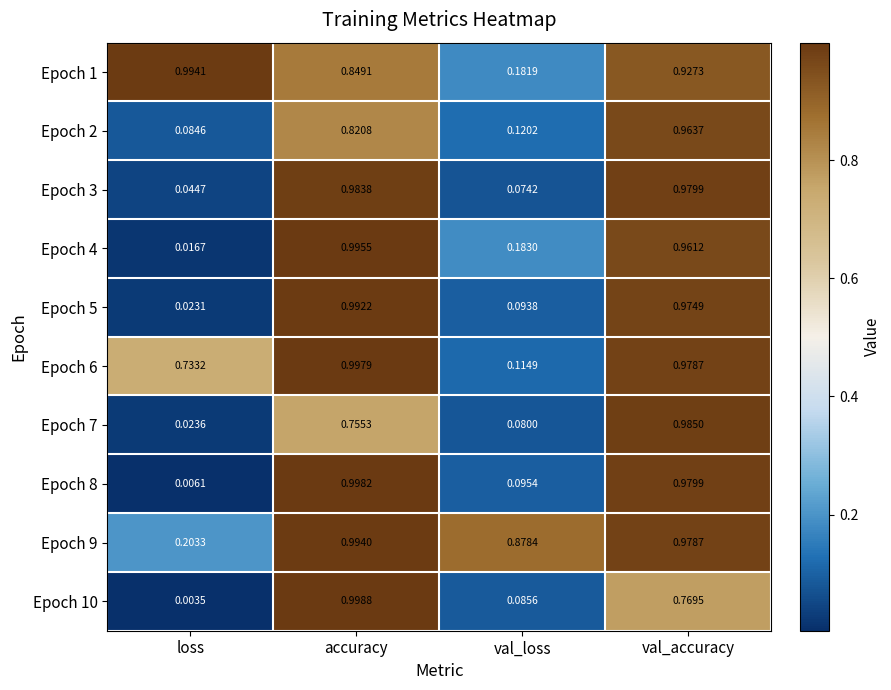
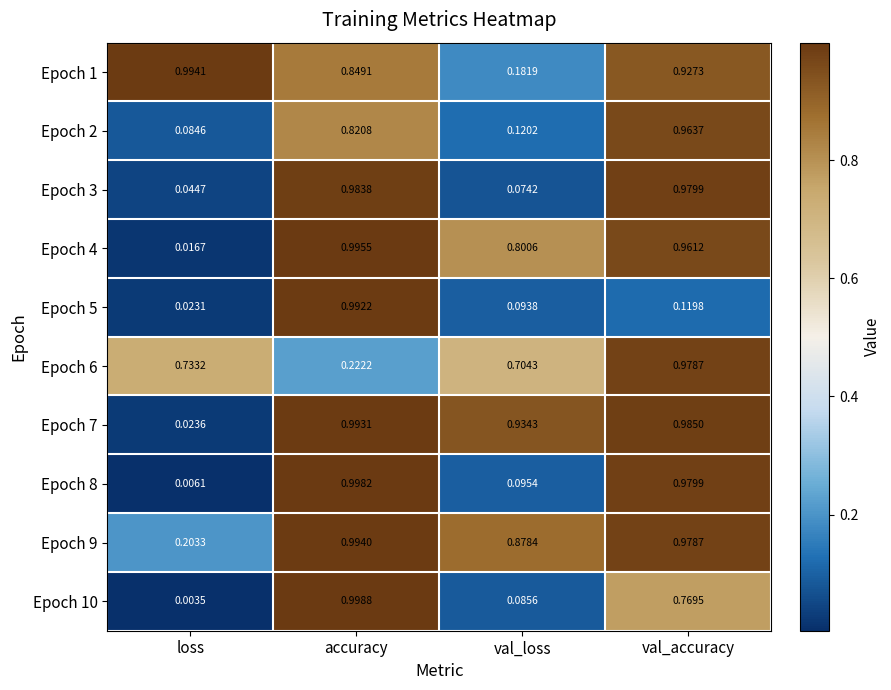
Epoch 4, val_loss: 0.1830 -> 0.8006
Epoch 5, val_accuracy: 0.9749 -> 0.1198
Epoch 6, accuracy: 0.9979 -> 0.2222
Epoch 6, val_loss: 0.1149 -> 0.7043
Epoch 7, accuracy: 0.7553 -> 0.9931
Epoch 7, val_loss: 0.0800 -> 0.9343
